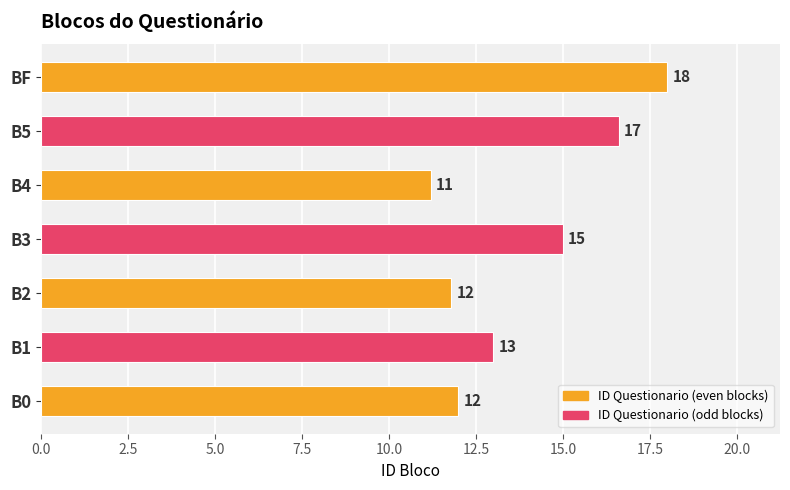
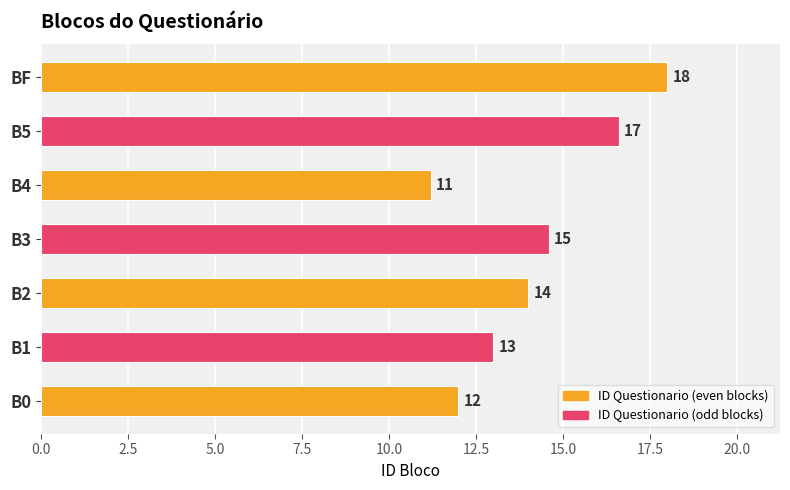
B3: 15.0 -> 14.6
B2: 12 -> 14
